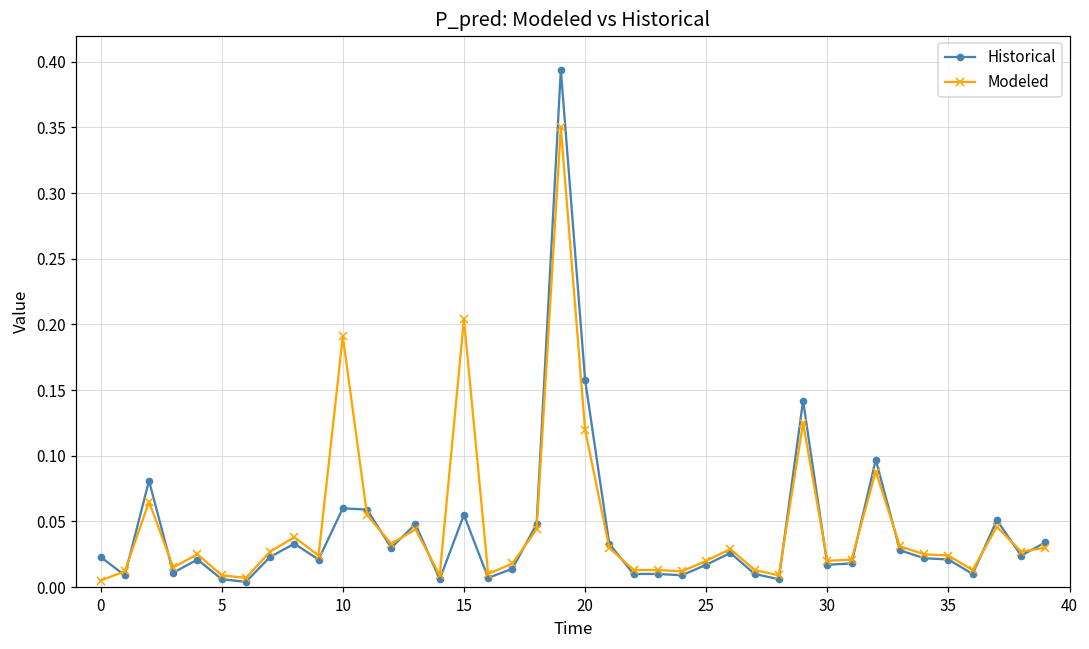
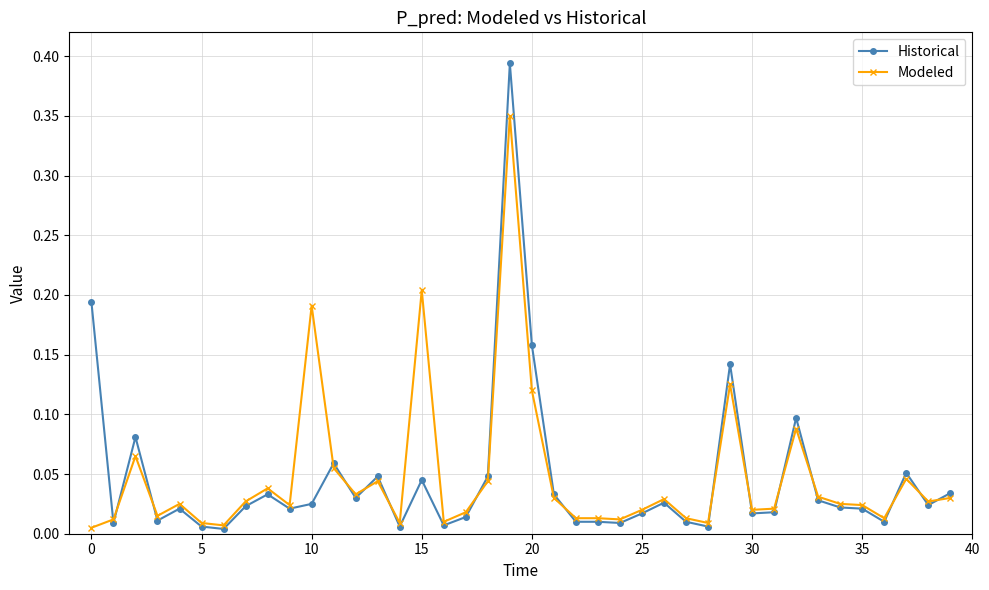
Historical, 0: 0.023 -> 0.194
Historical, 10: 0.060 -> 0.025
Historical, 15: 0.055 -> 0.045
